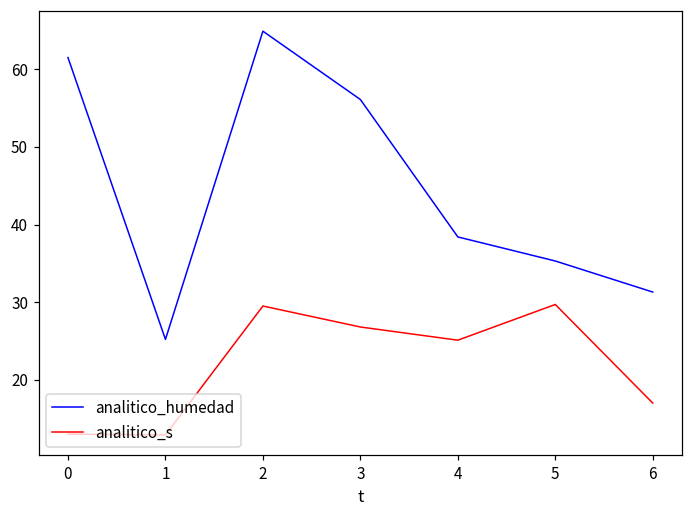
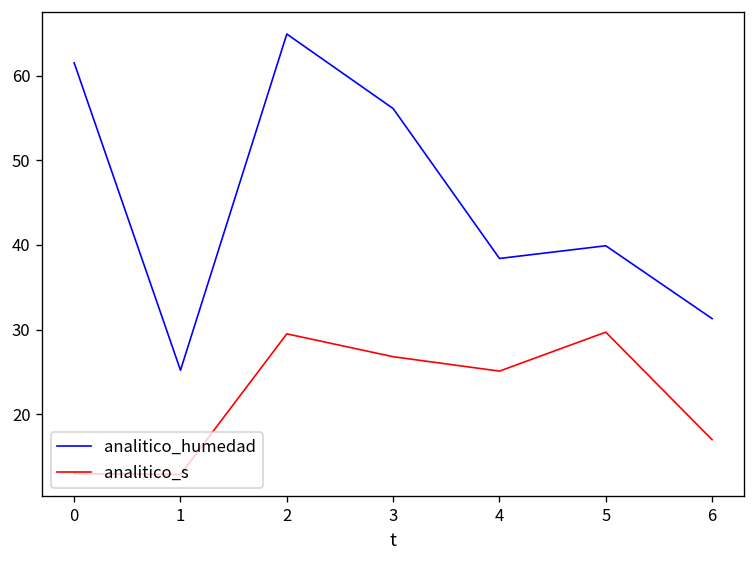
analitico_humedad, 5: 35 -> 40
